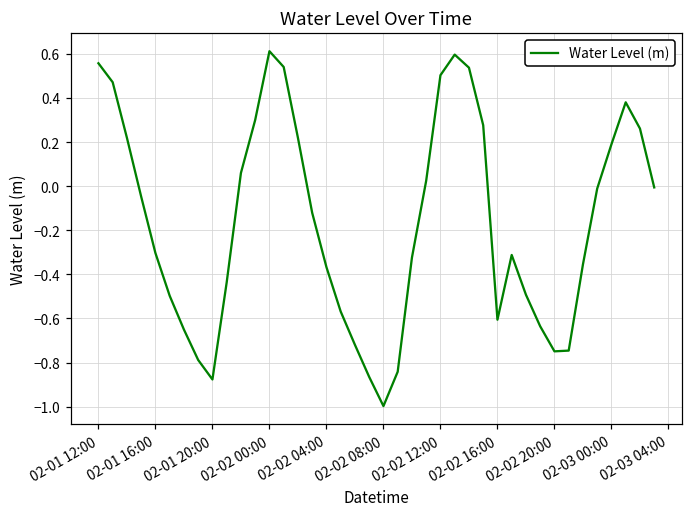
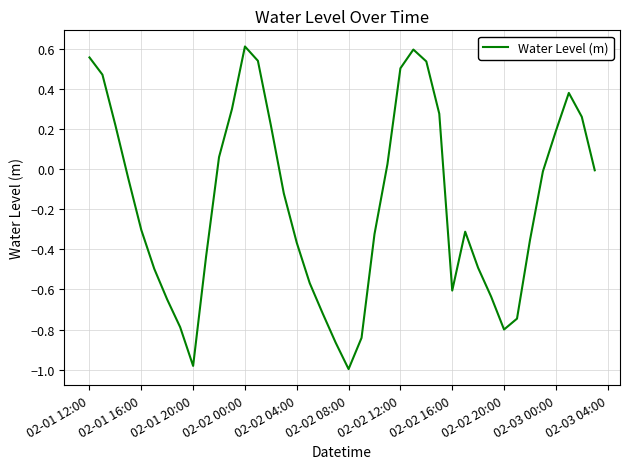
02-01 20:00: -0.88 -> -0.98
02-02 20:00: -0.75 -> -0.80
